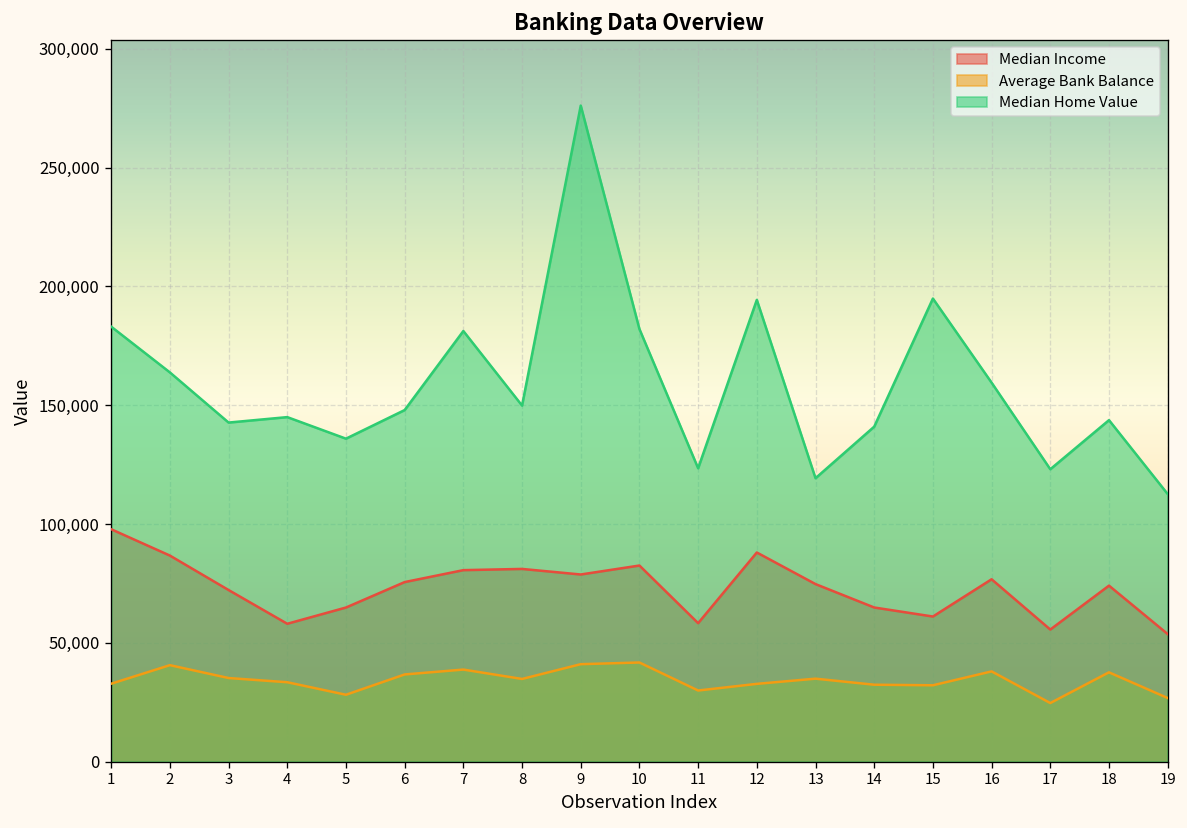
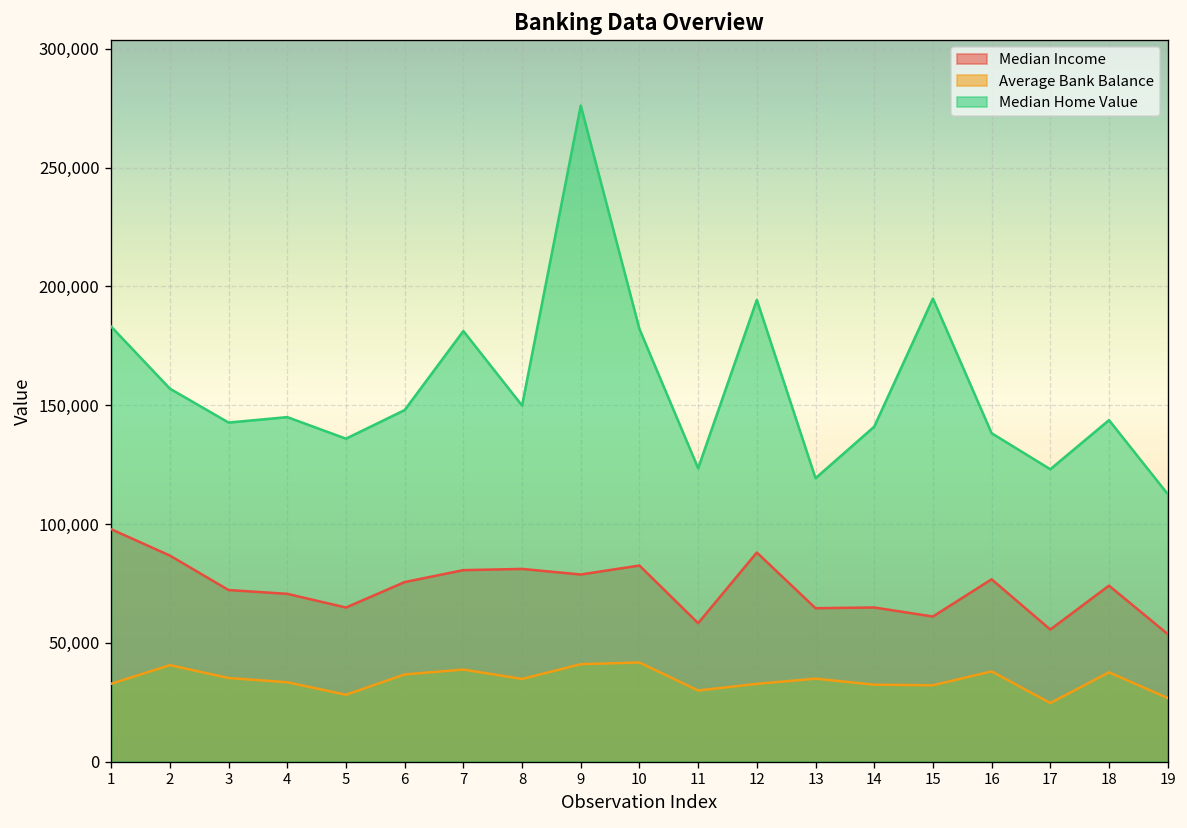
Median Home Value, 2: 164,000 -> 157,000
Median Income, 4: 58,000 -> 71,000
Median Income, 13: 75,000 -> 65,000
Median Home Value, 16: 160,000 -> 138,000
